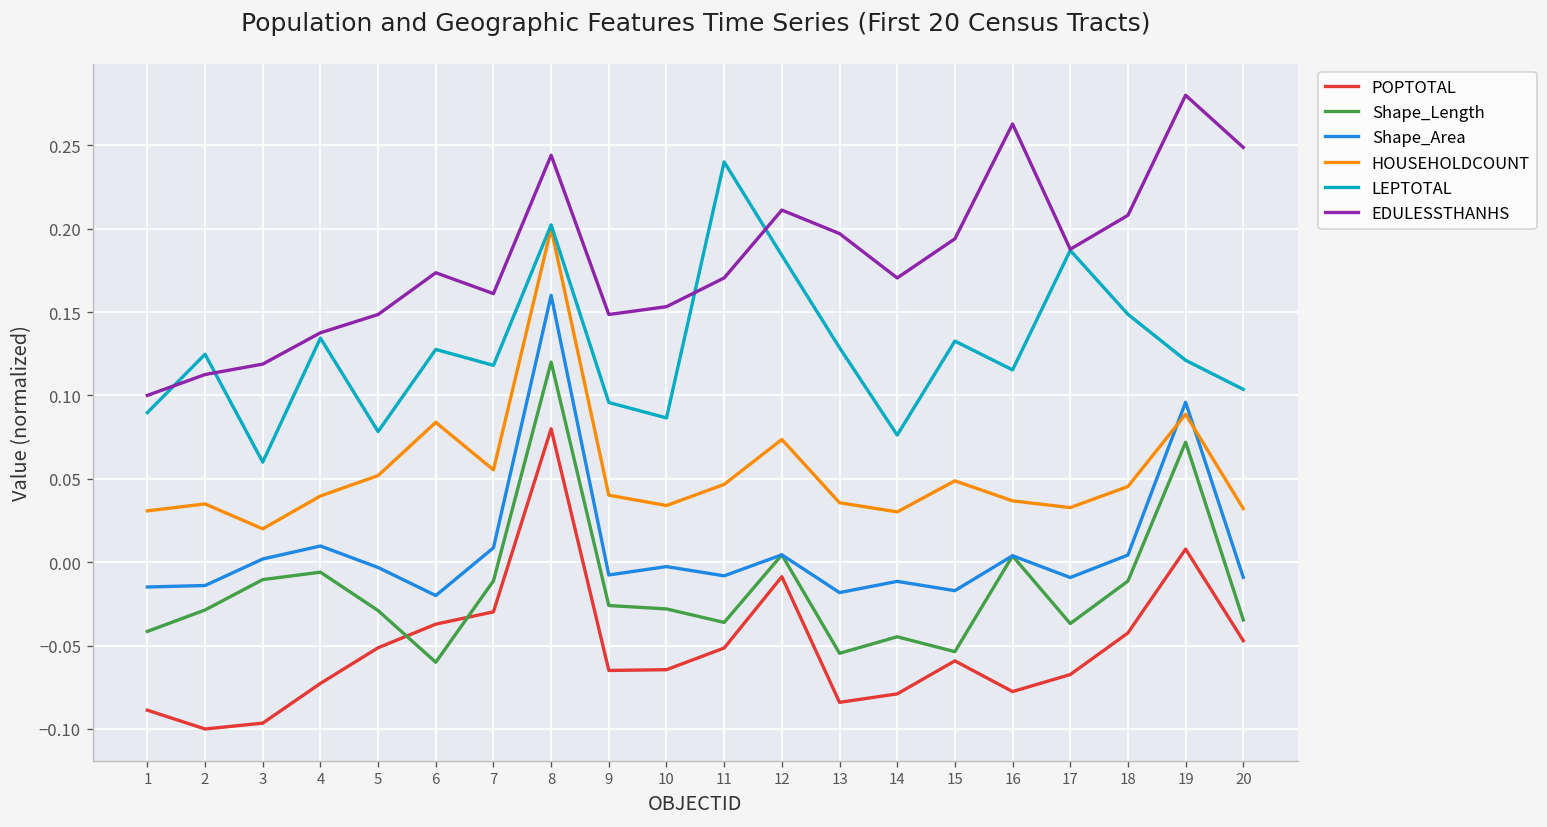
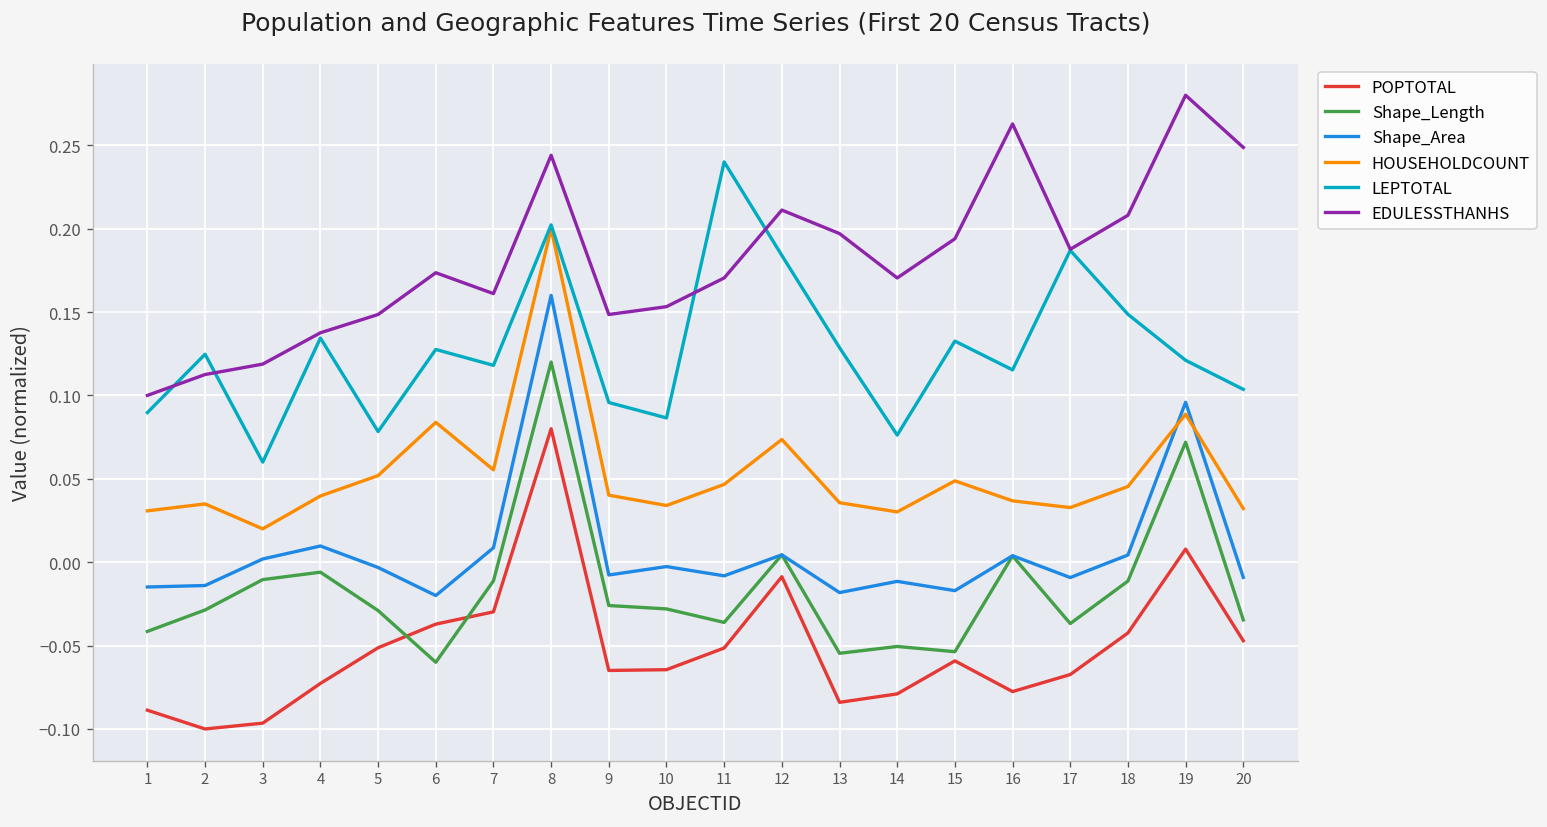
Shape_Length, 14: -0.045 -> -0.051
